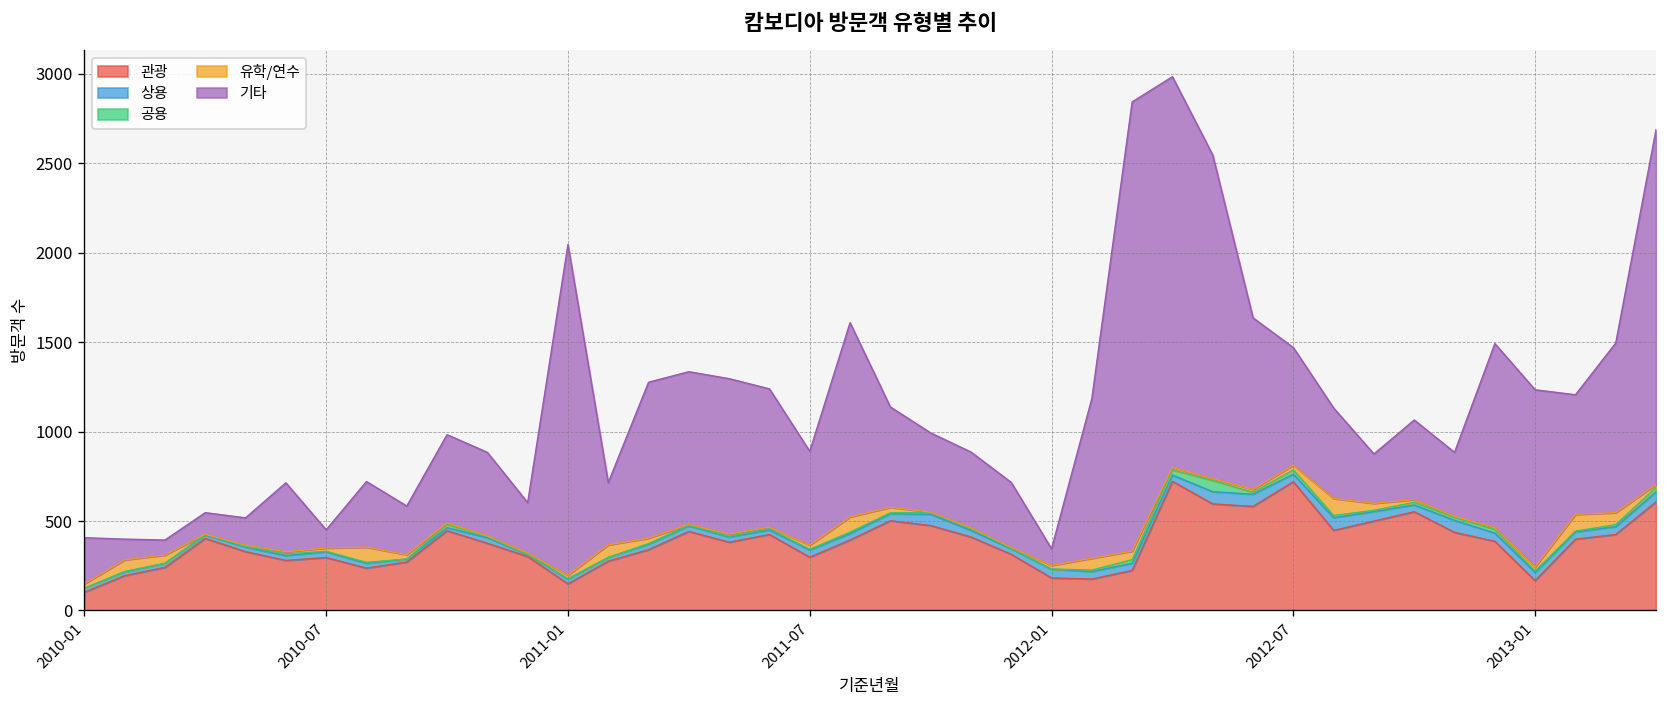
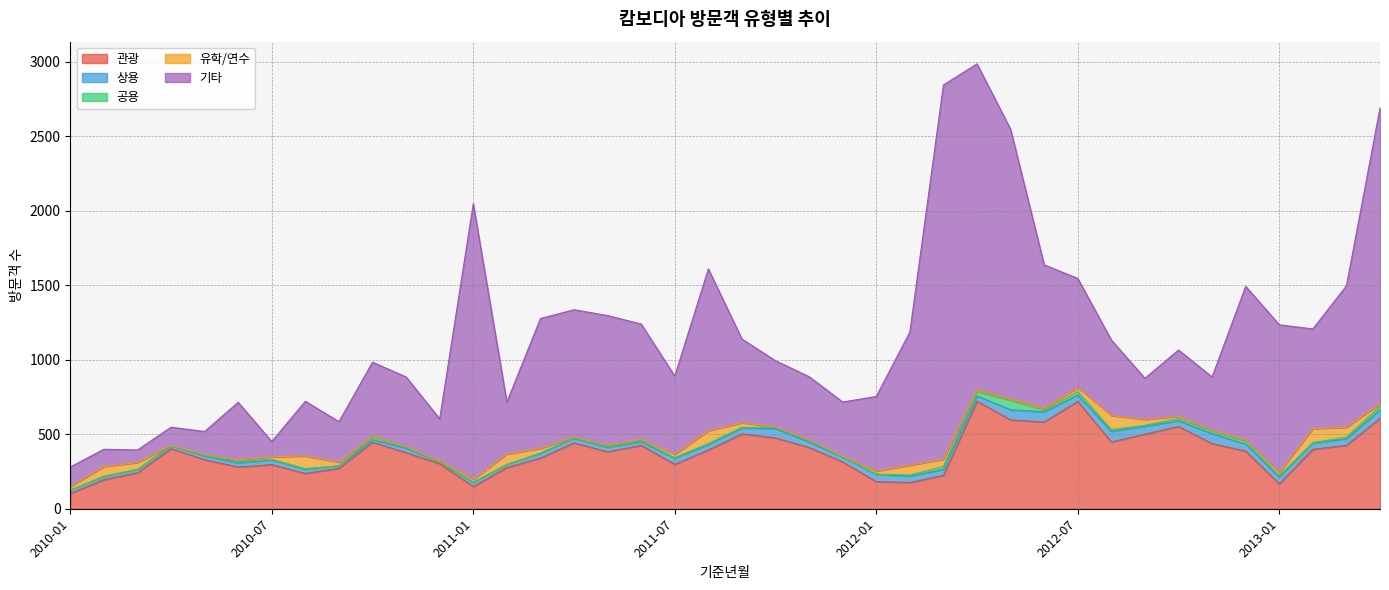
기타, 2010-01: 260 -> 130
기타, 2012-01: 90 -> 500
기타, 2012-07: 660 -> 730
